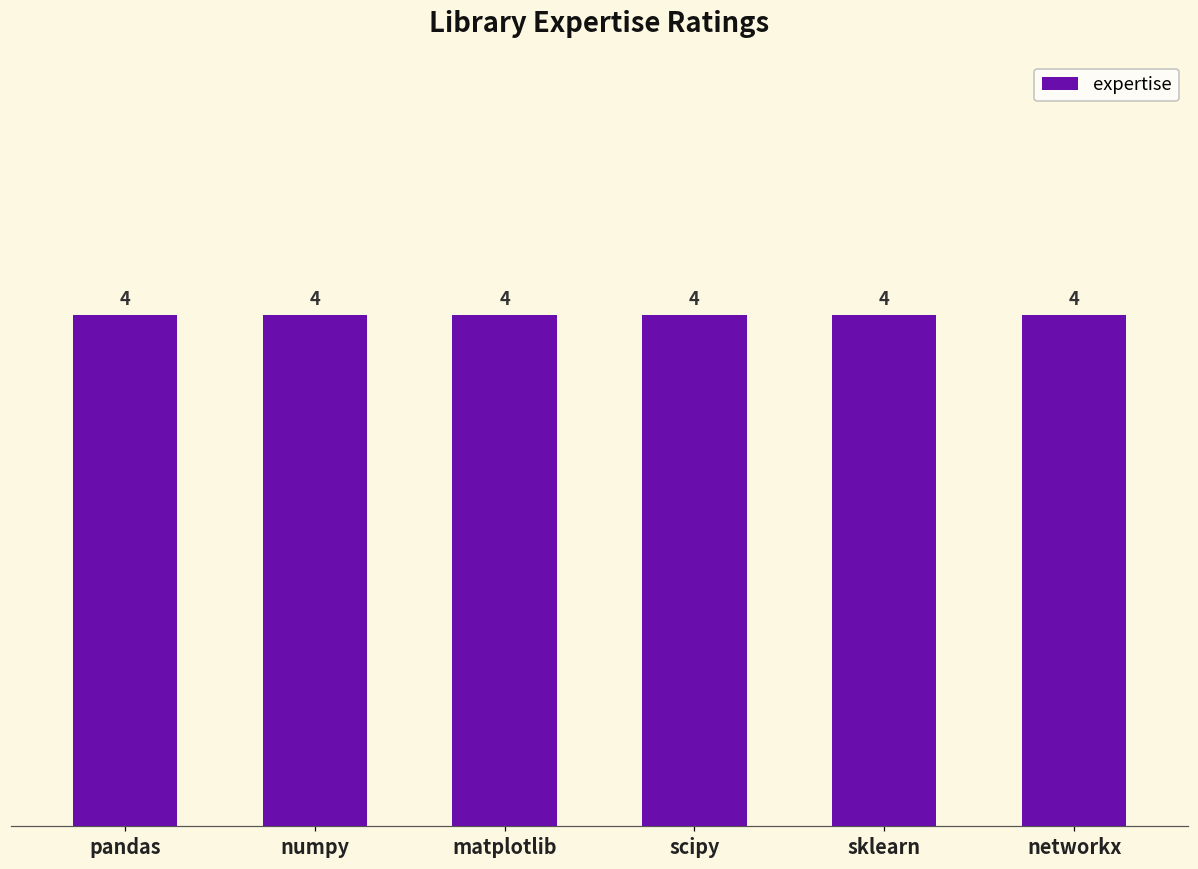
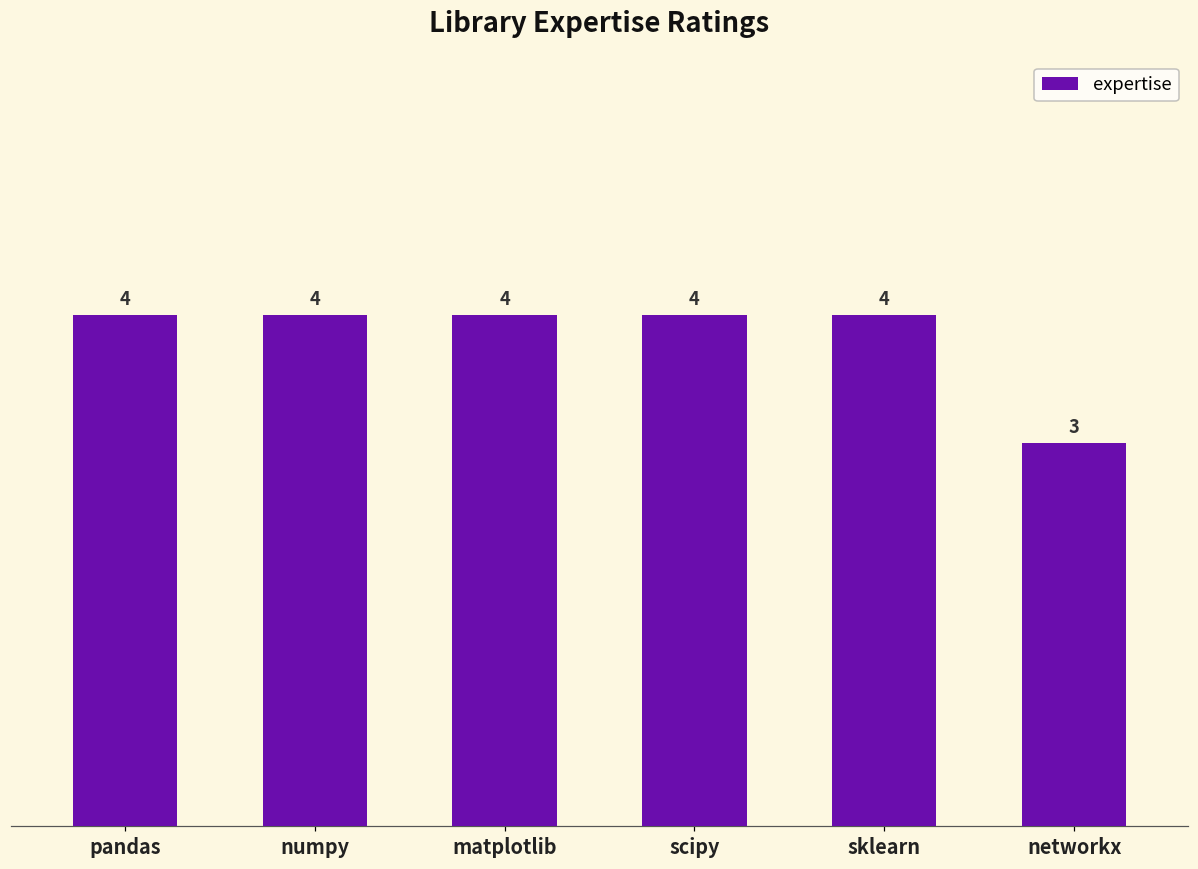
networkx: 4 -> 3
